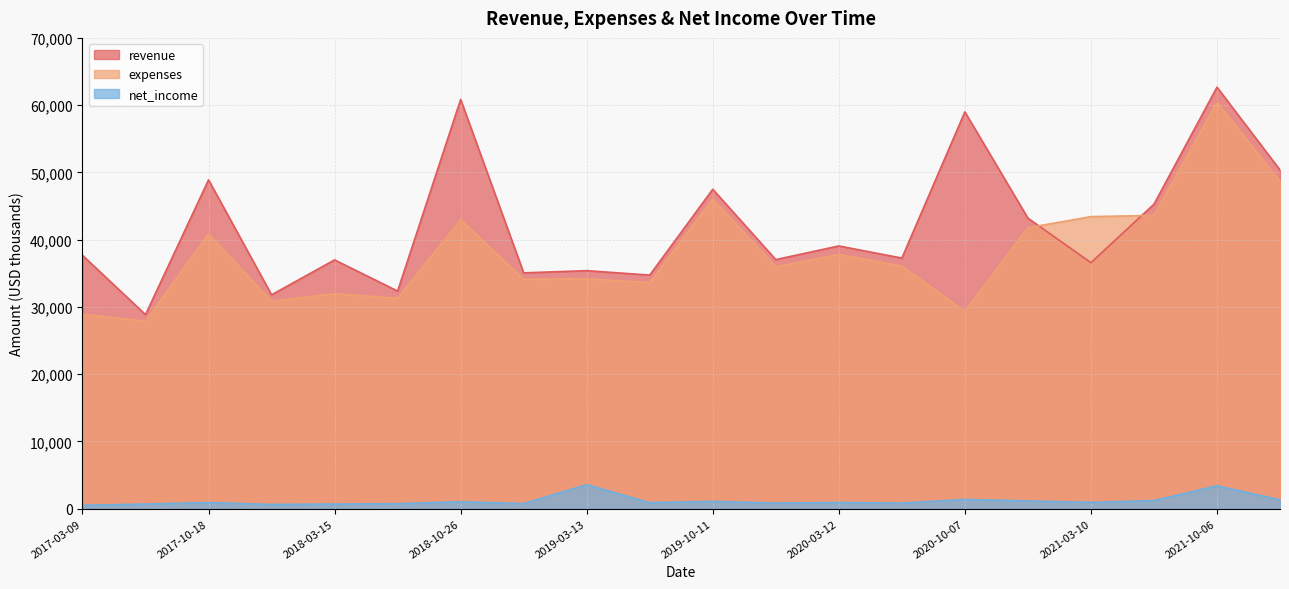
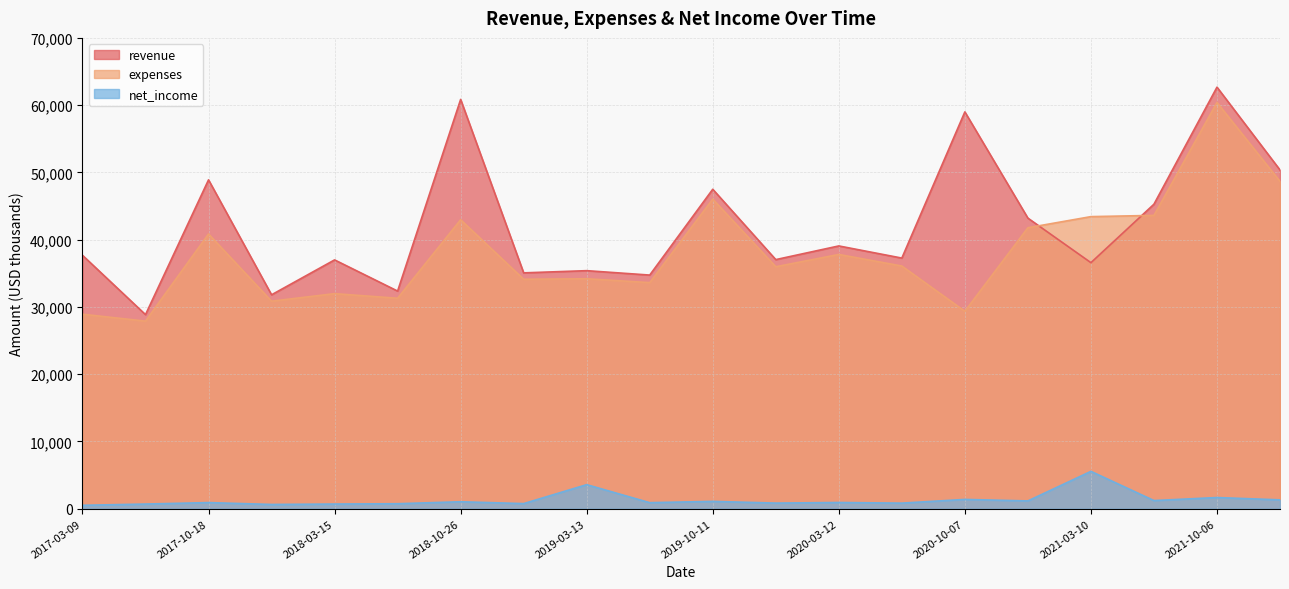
net_income, 2021-03-10: 1,000 -> 6,000
net_income, 2021-10-06: 3,000 -> 2,000
